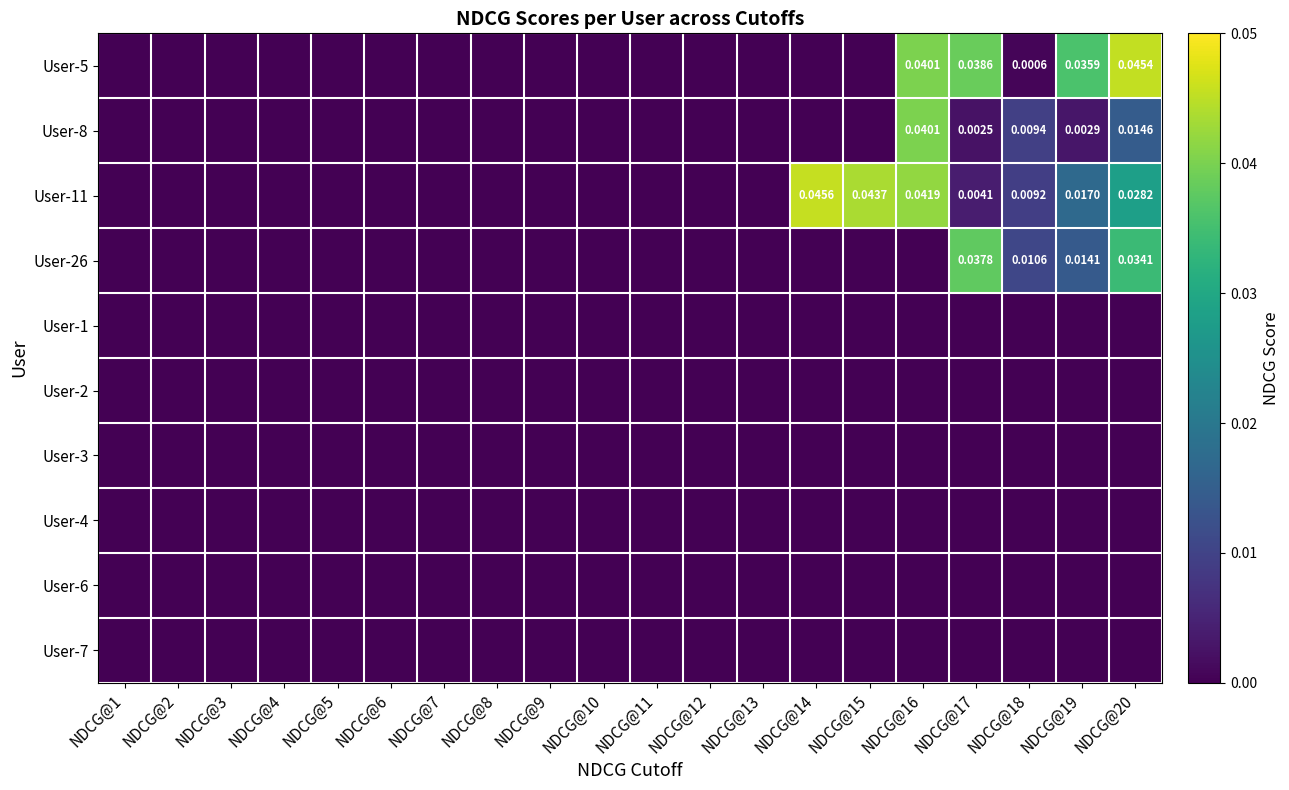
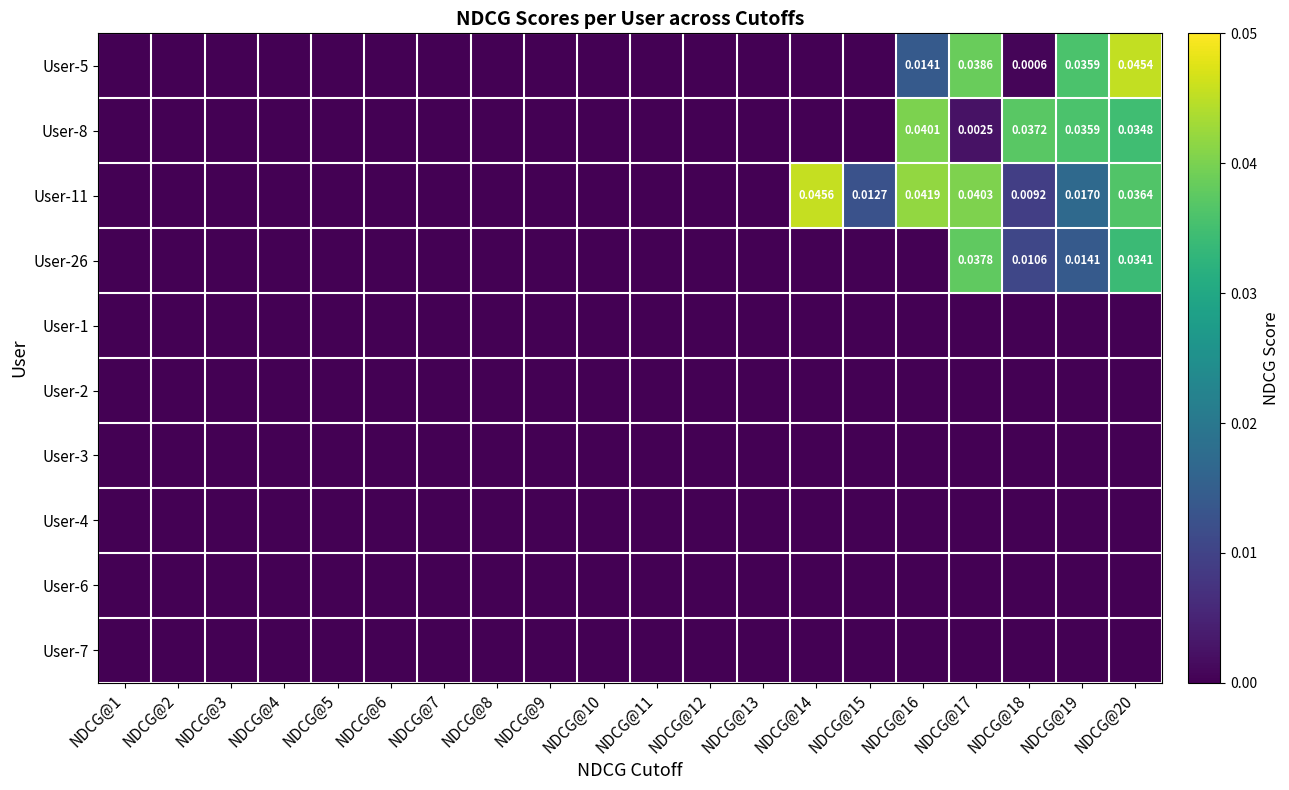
User-5, NDCG@16: 0.0401 -> 0.0141
User-8, NDCG@18: 0.0094 -> 0.0372
User-8, NDCG@19: 0.0029 -> 0.0359
User-8, NDCG@20: 0.0146 -> 0.0348
User-11, NDCG@15: 0.0437 -> 0.0127
User-11, NDCG@17: 0.0041 -> 0.0403
User-11, NDCG@20: 0.0282 -> 0.0364
